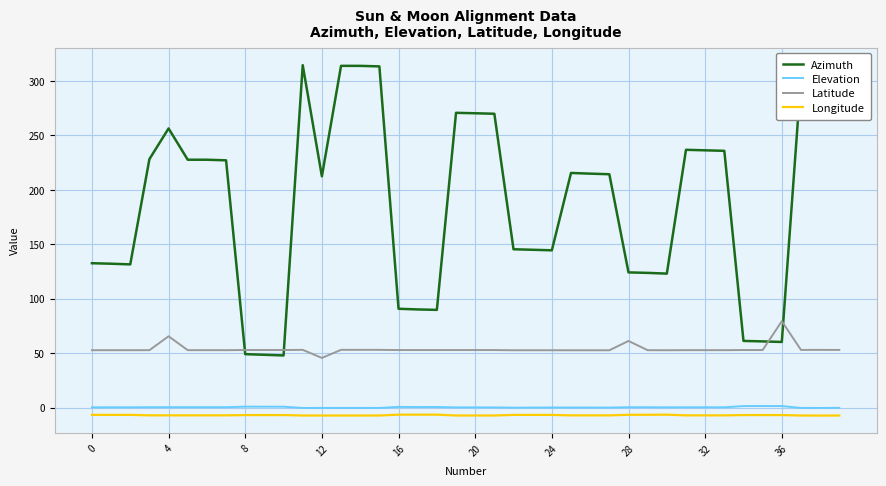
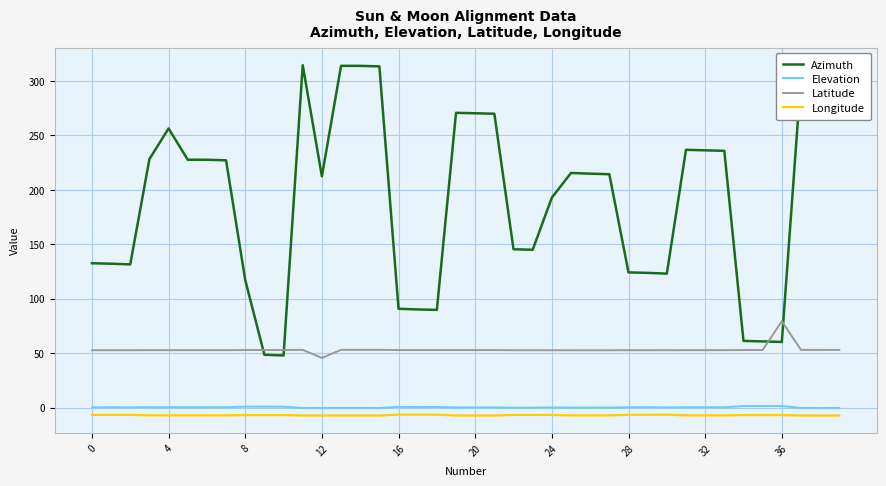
Latitude, 4: 66 -> 53
Azimuth, 8: 49 -> 117
Azimuth, 24: 145 -> 193
Latitude, 28: 61 -> 53
